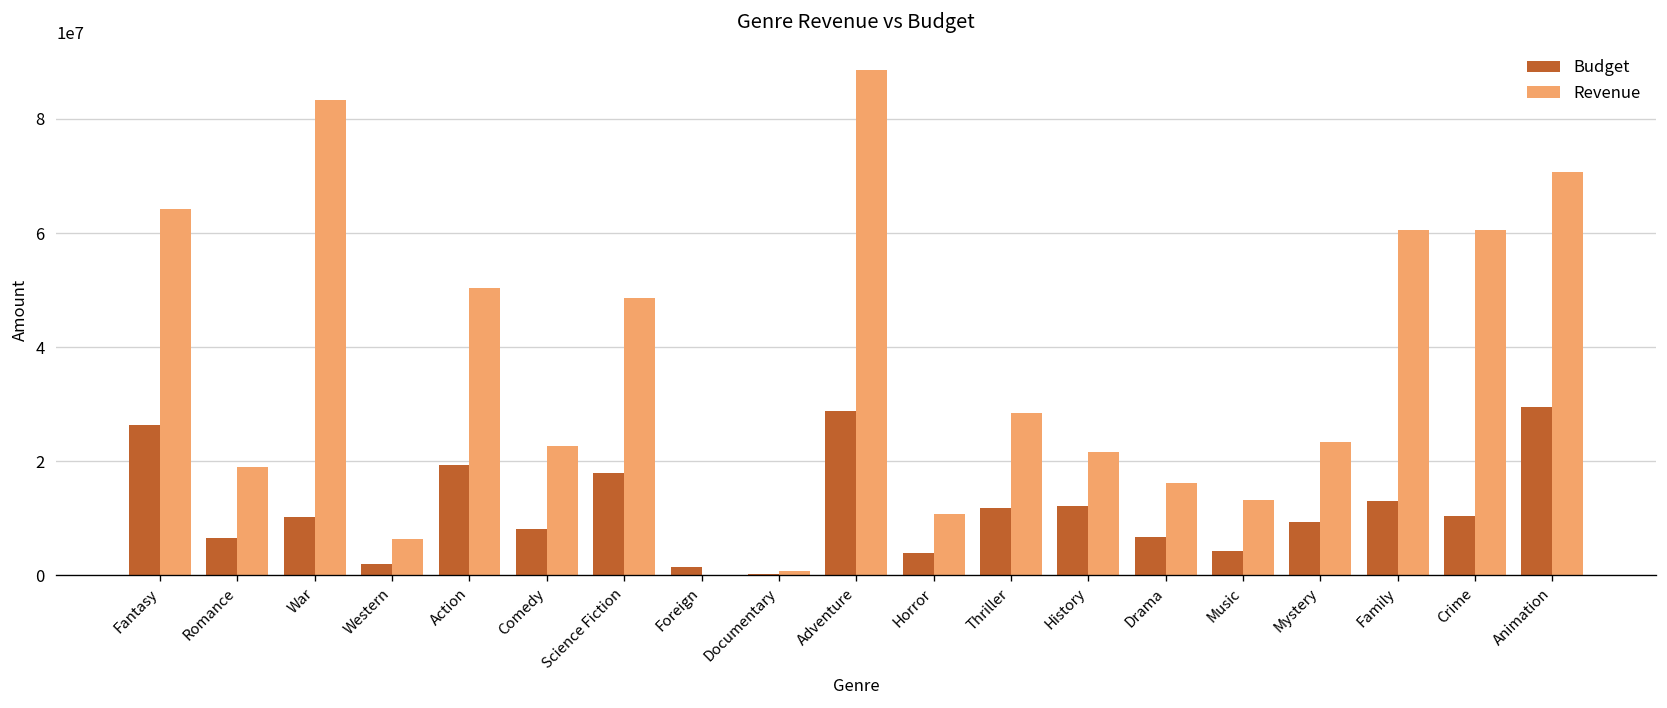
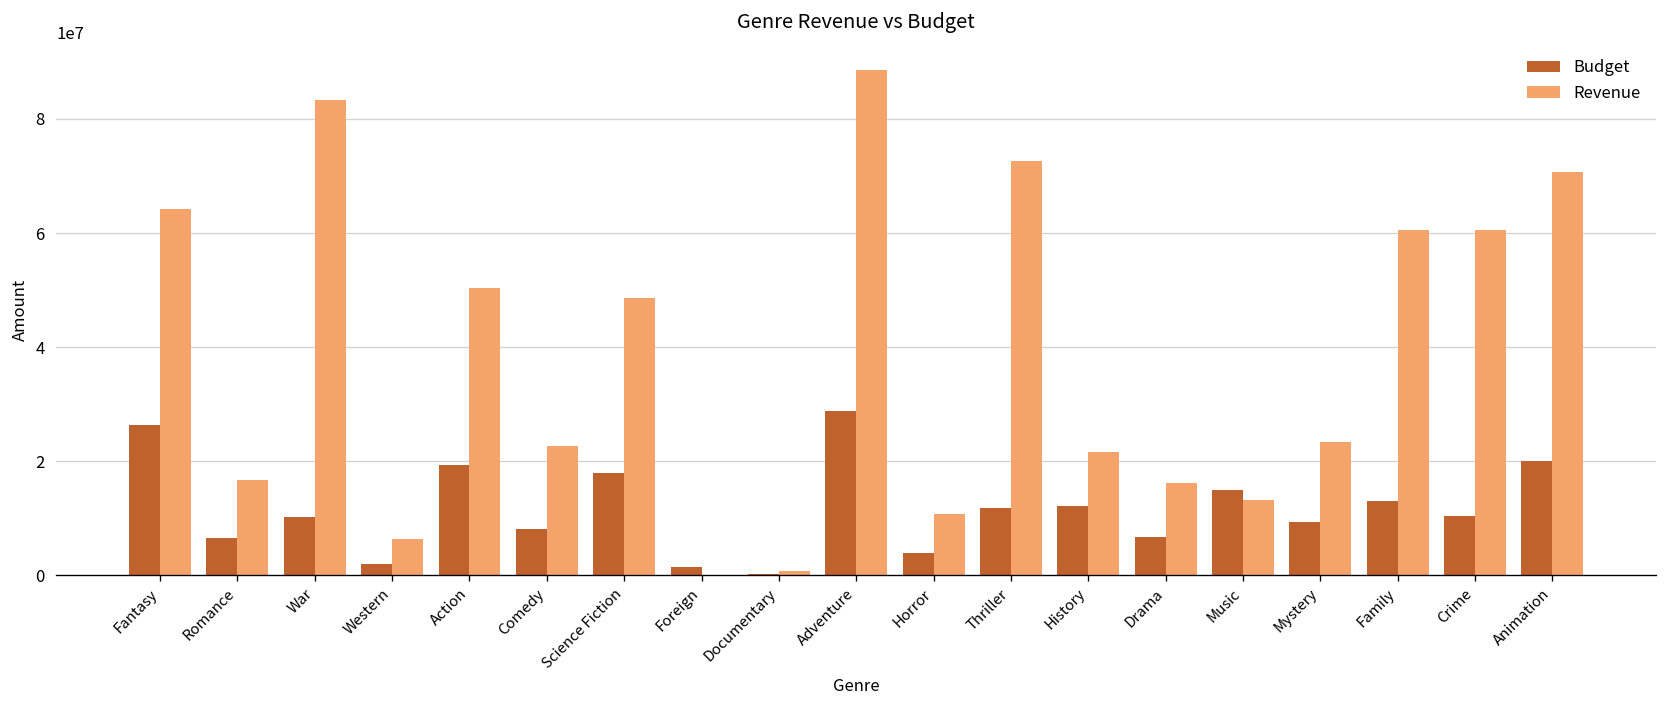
Revenue, Romance: 19000000 -> 17000000
Revenue, Thriller: 28000000 -> 73000000
Budget, Music: 4000000 -> 15000000
Budget, Animation: 30000000 -> 20000000
